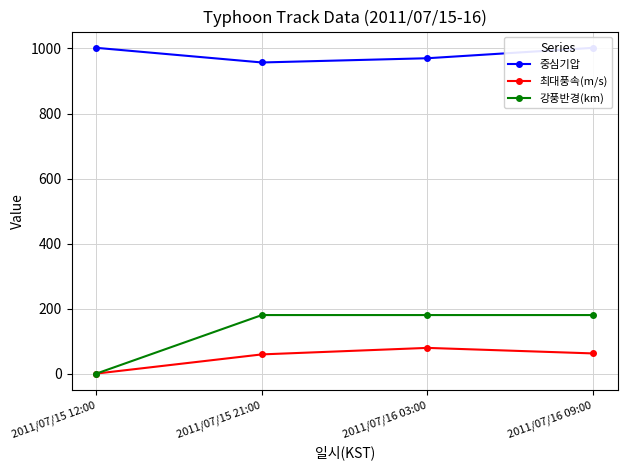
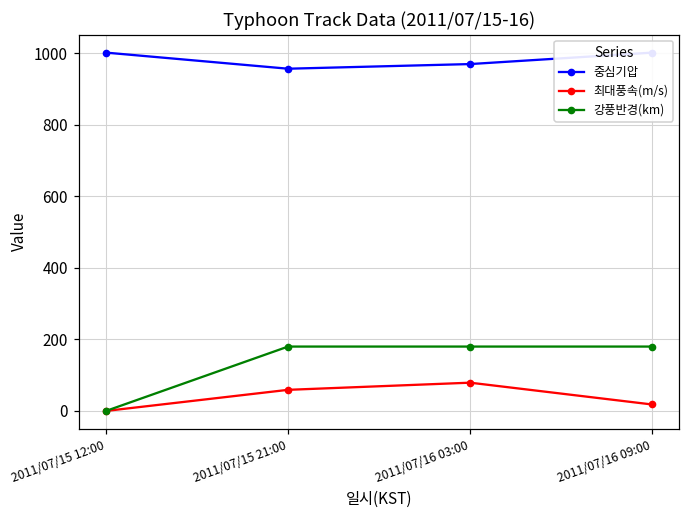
최대풍속(m/s), 2011/07/16 09:00: 60 -> 20
